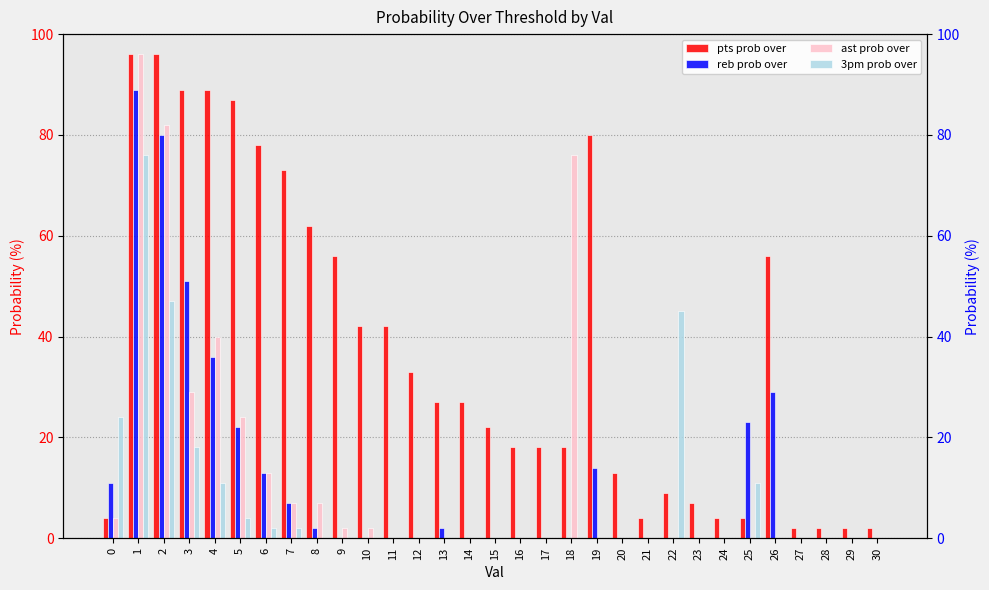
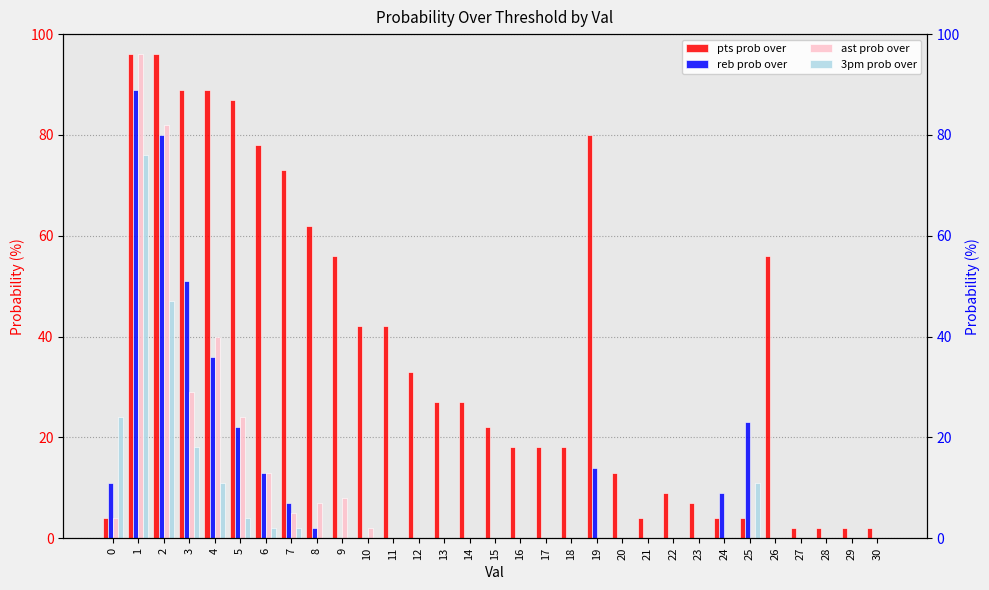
ast prob over, 7: 7 -> 5
ast prob over, 9: 2 -> 8
reb prob over, 13: 2 -> 0
ast prob over, 18: 76 -> 0
3pm prob over, 22: 45 -> 0
reb prob over, 24: 0 -> 9
reb prob over, 26: 29 -> 0
